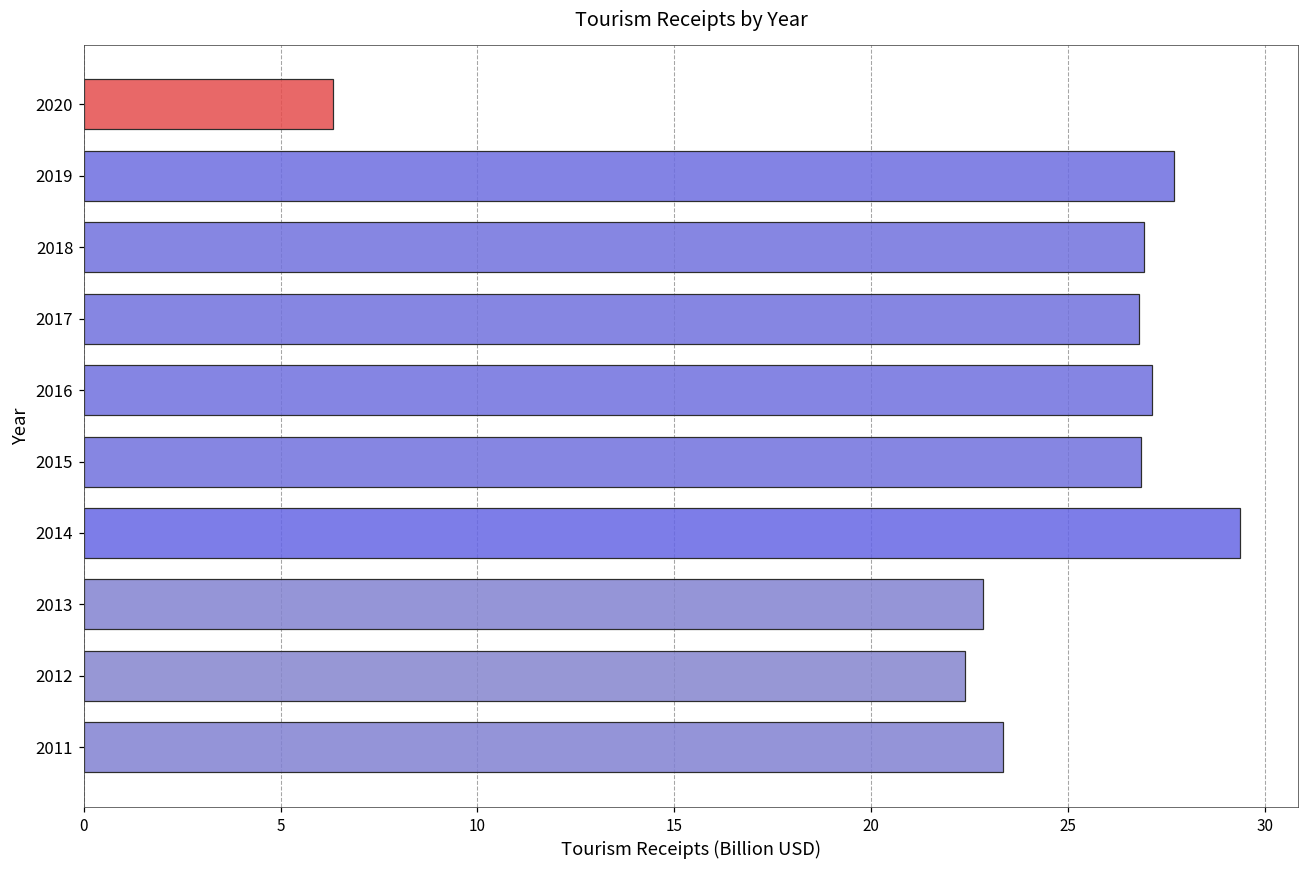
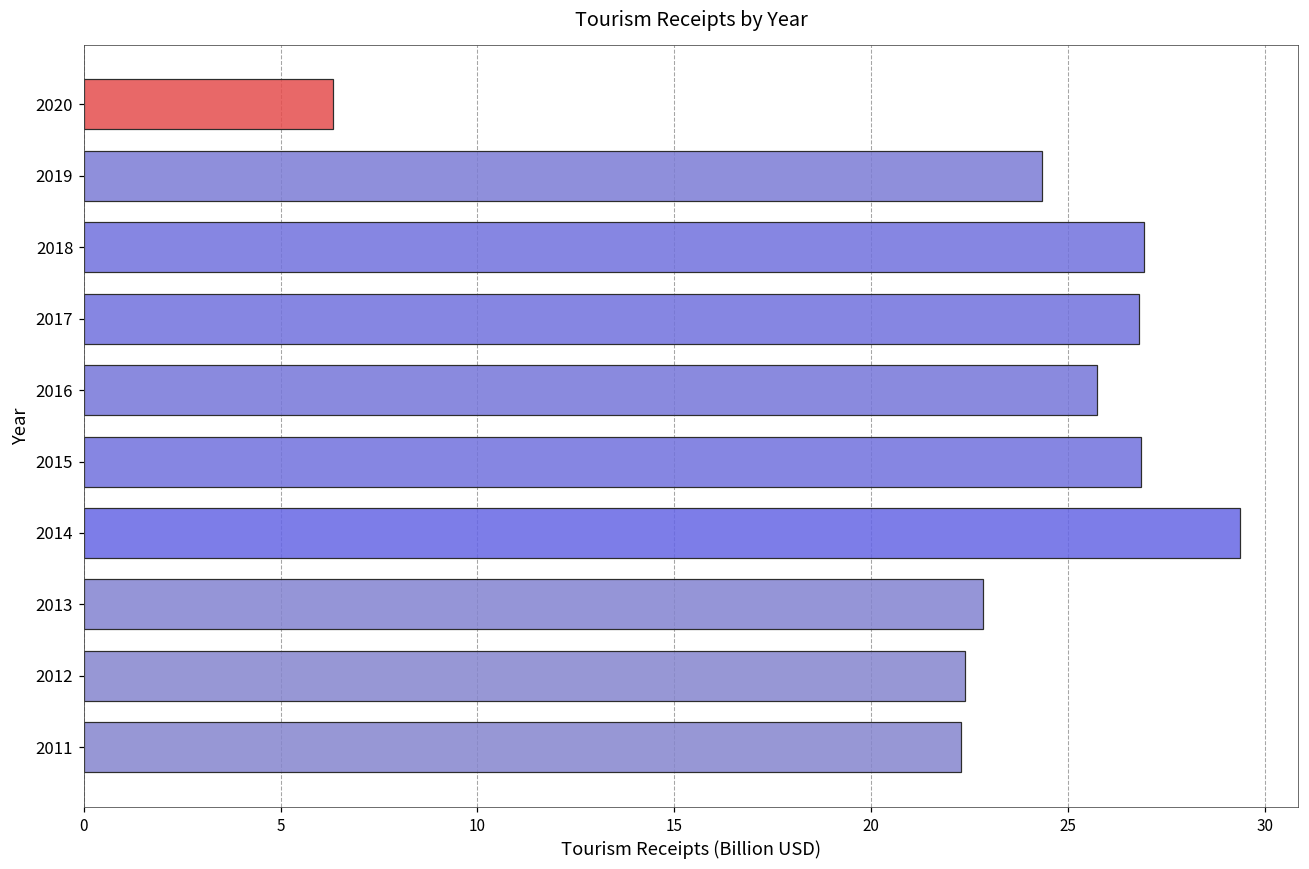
2019: 27.7 -> 24.3
2016: 27.2 -> 25.8
2011: 23.4 -> 22.3
